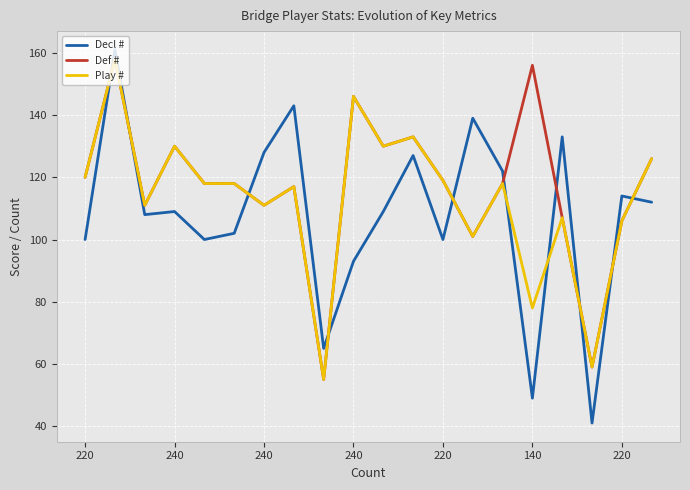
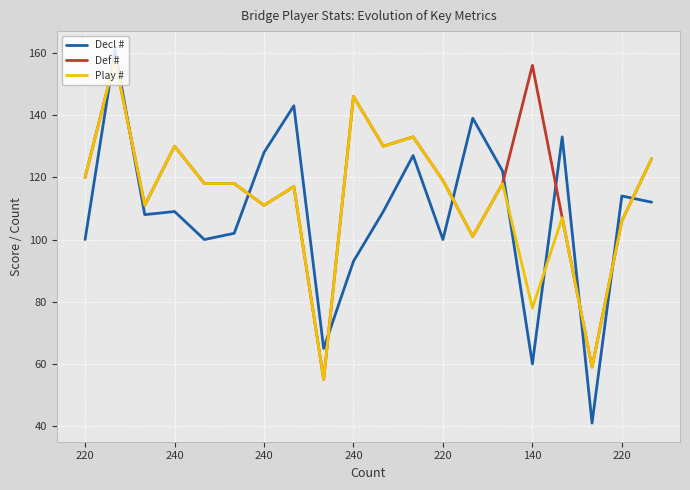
Decl #, 140: 49 -> 60
